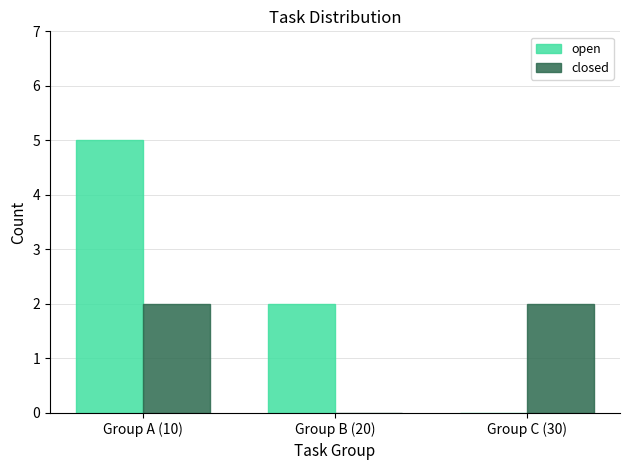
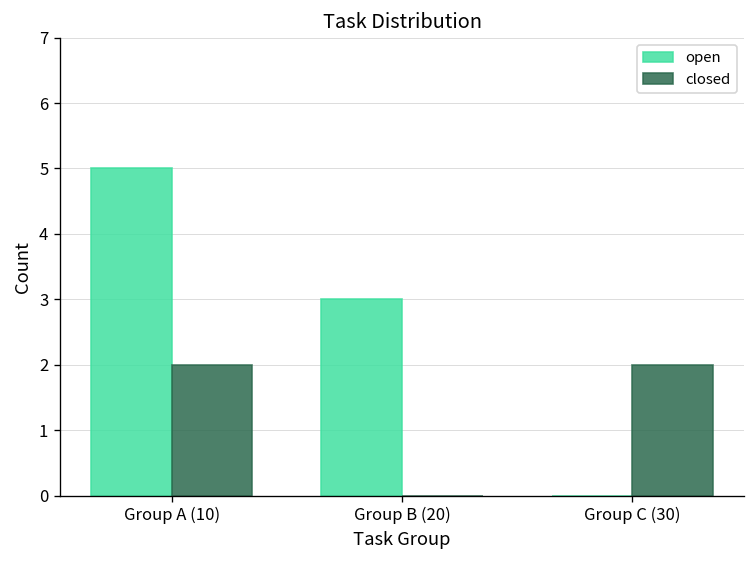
open, Group B (20): 2 -> 3
